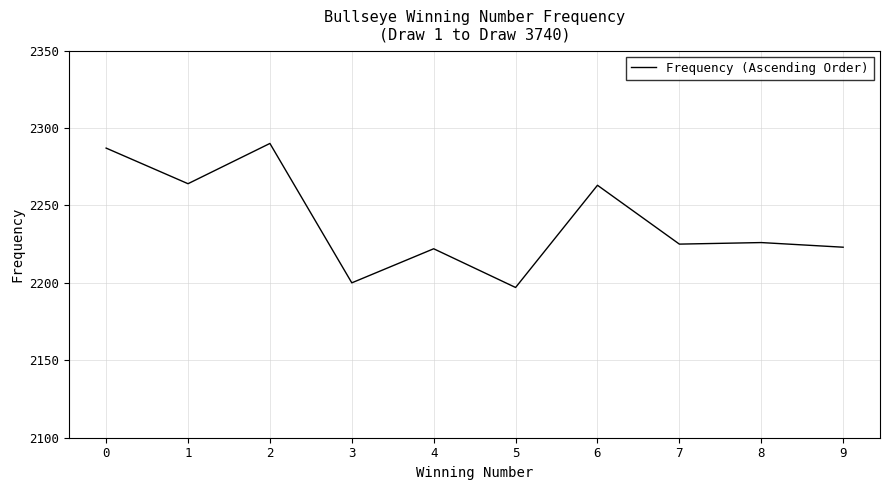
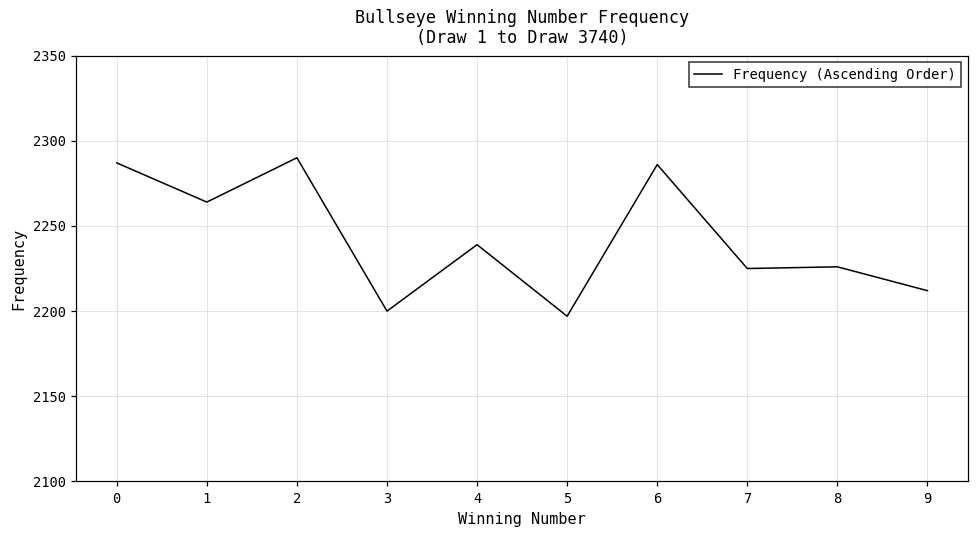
4: 2222 -> 2239
6: 2263 -> 2286
9: 2223 -> 2212
